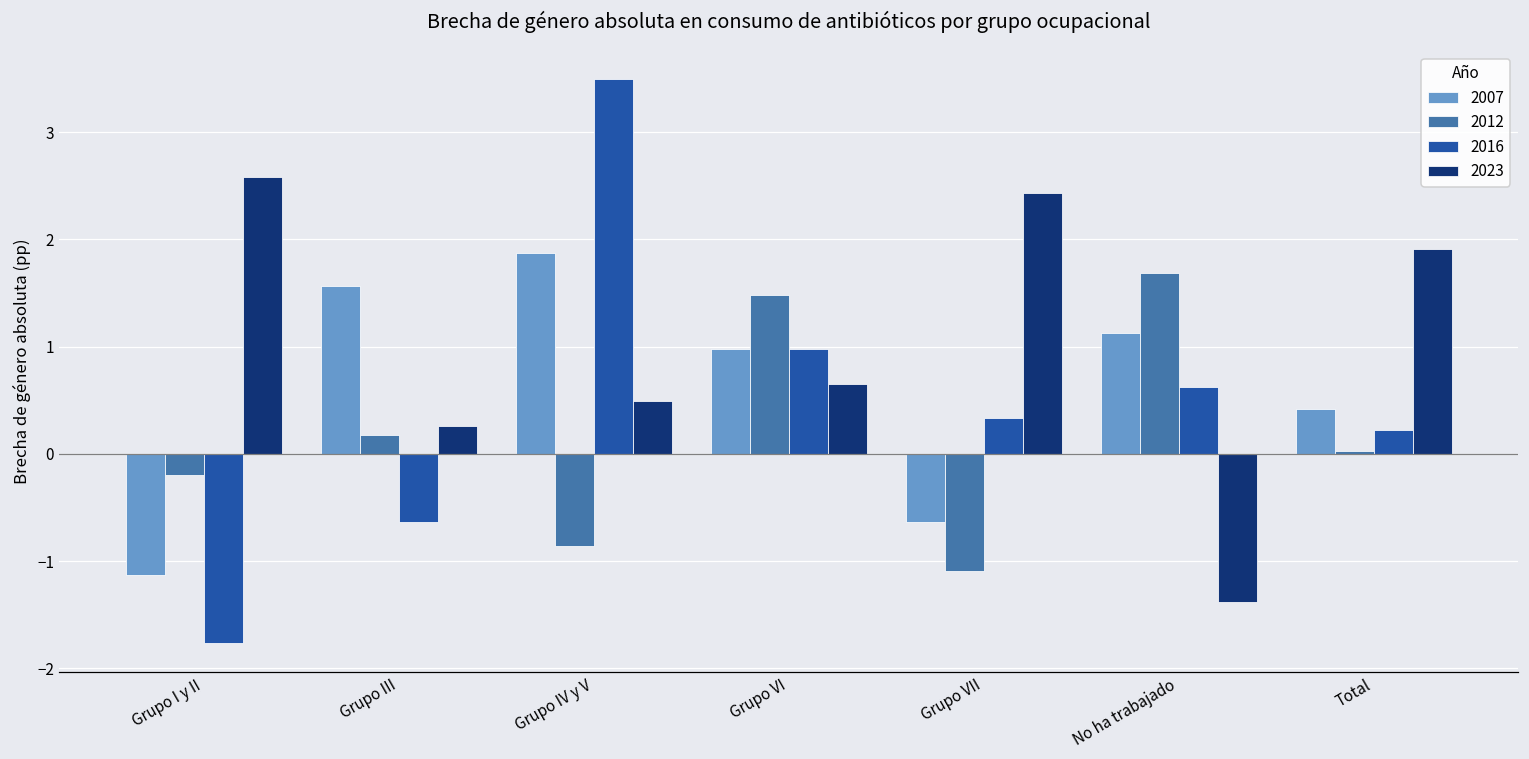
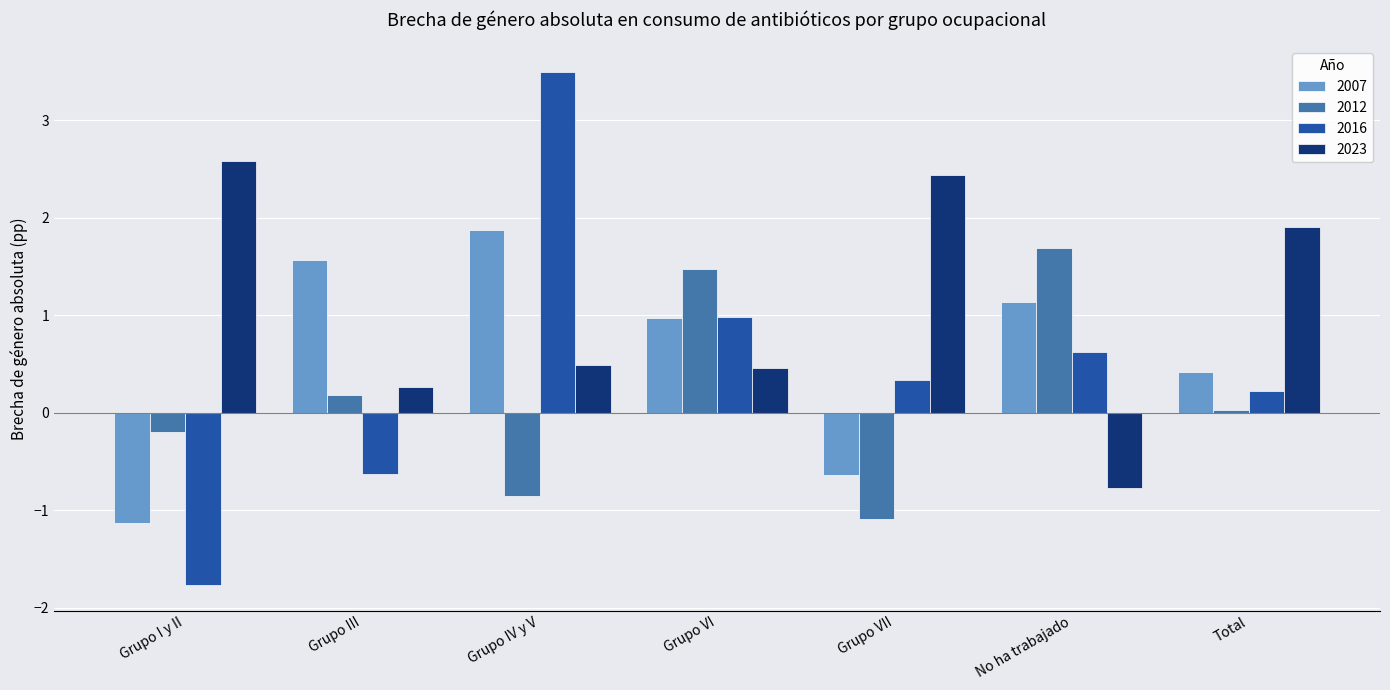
2023, Grupo VI: 0.7 -> 0.5
2023, No ha trabajado: -1.4 -> -0.8
